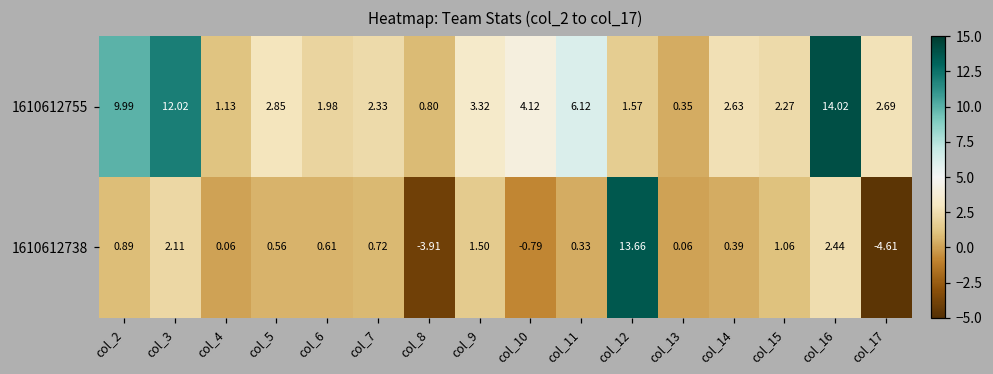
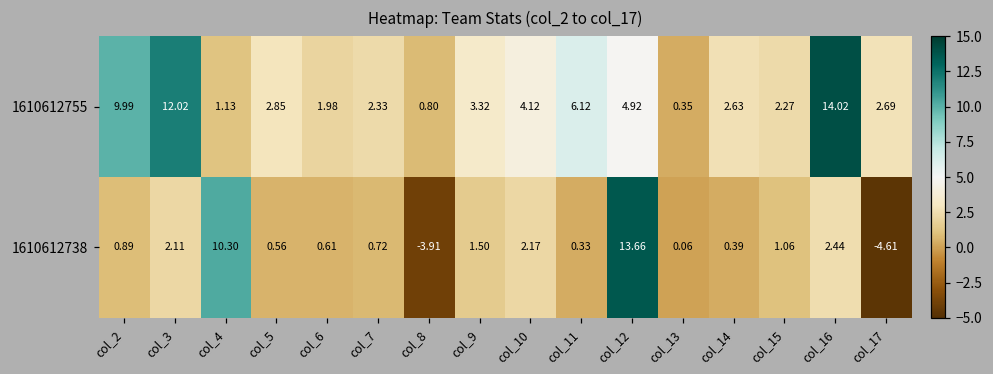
1610612755, col_12: 1.57 -> 4.92
1610612738, col_4: 0.06 -> 10.30
1610612738, col_10: -0.79 -> 2.17
